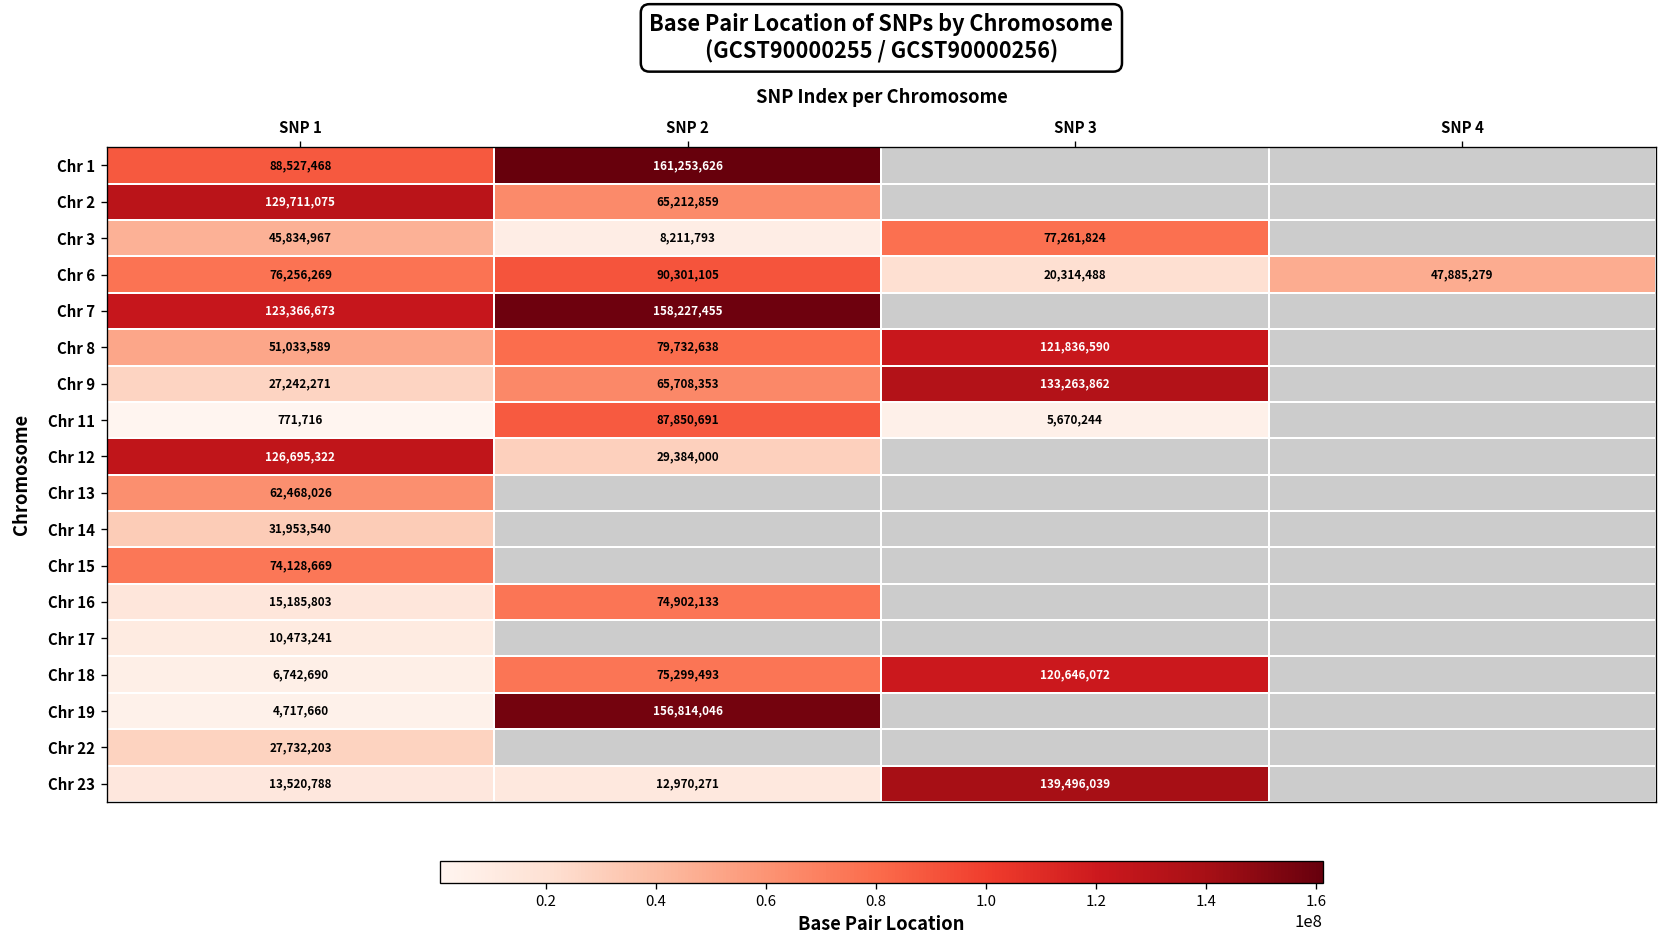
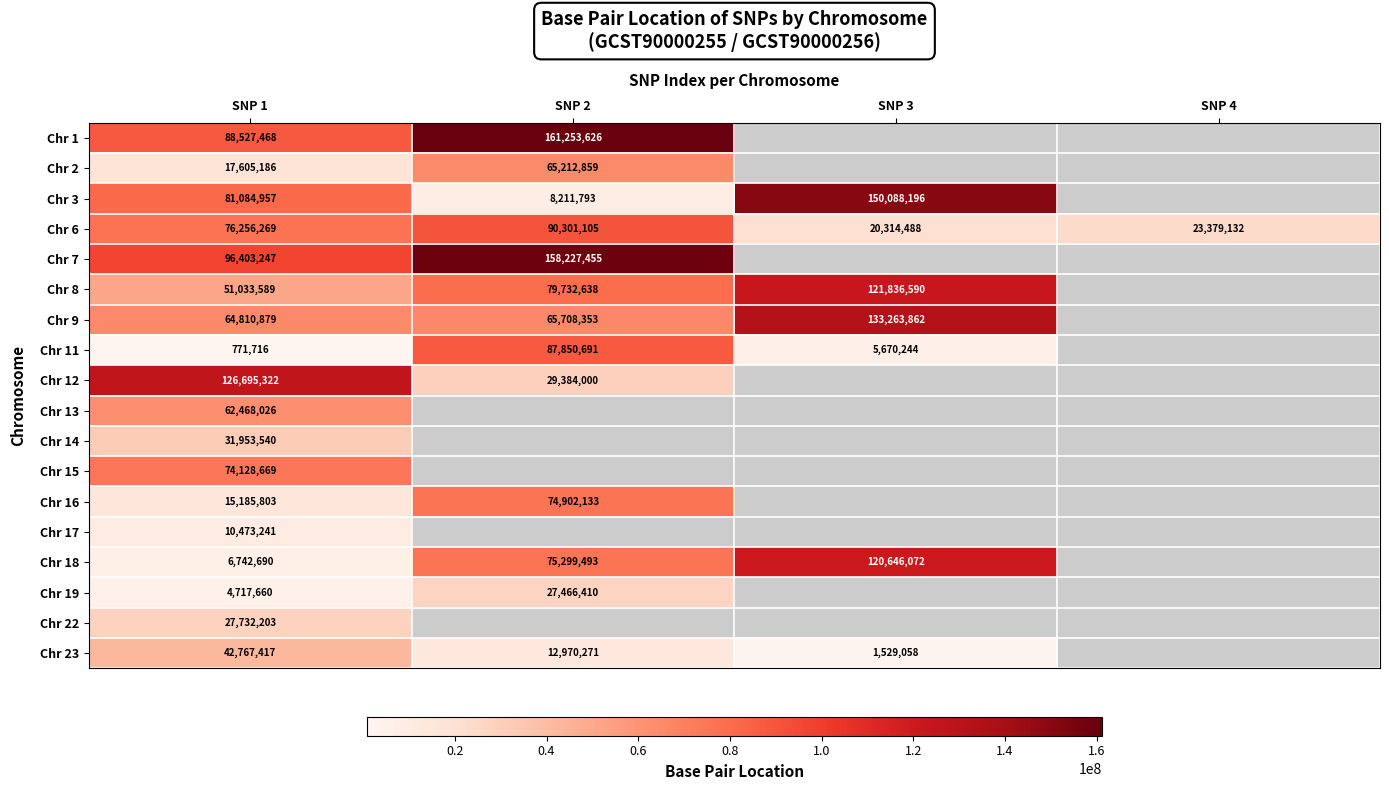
Chr 2, SNP 1: 129,711,075 -> 17,605,186
Chr 3, SNP 1: 45,834,967 -> 81,084,957
Chr 3, SNP 3: 77,261,824 -> 150,088,196
Chr 6, SNP 4: 47,885,279 -> 23,379,132
Chr 7, SNP 1: 123,366,673 -> 96,403,247
Chr 9, SNP 1: 27,242,271 -> 64,810,879
Chr 19, SNP 2: 156,814,046 -> 27,466,410
Chr 23, SNP 1: 13,520,788 -> 42,767,417
Chr 23, SNP 3: 139,496,039 -> 1,529,058
